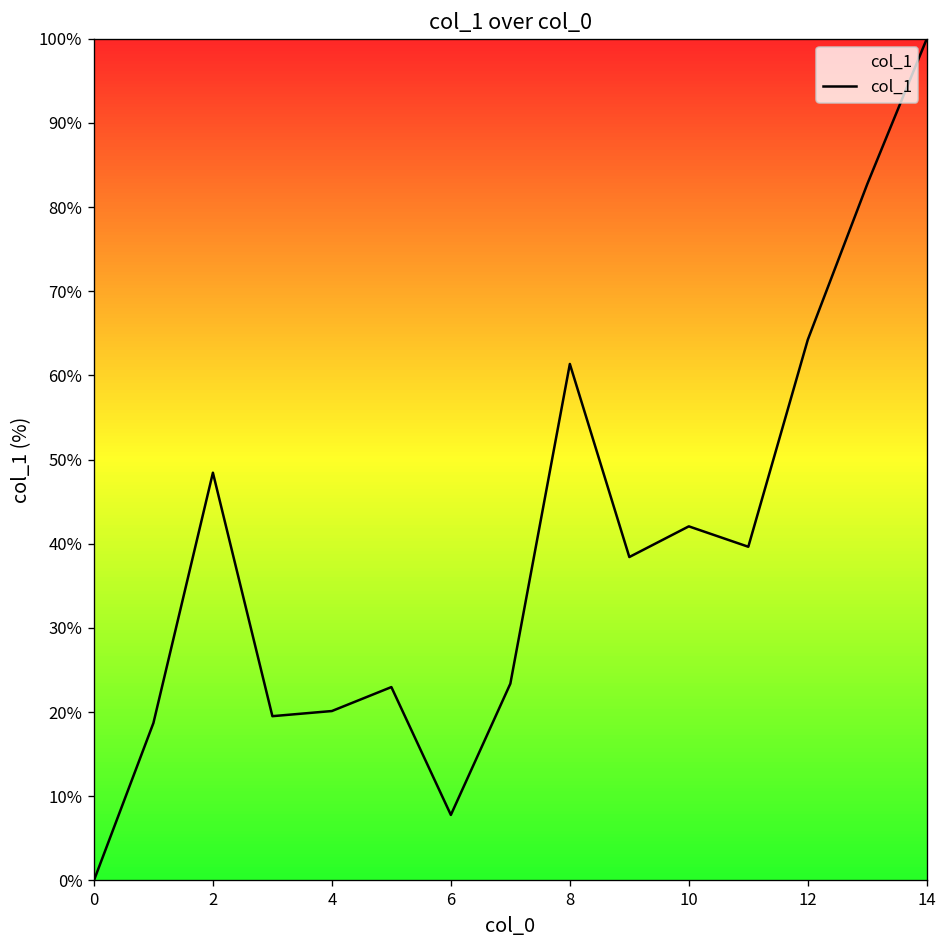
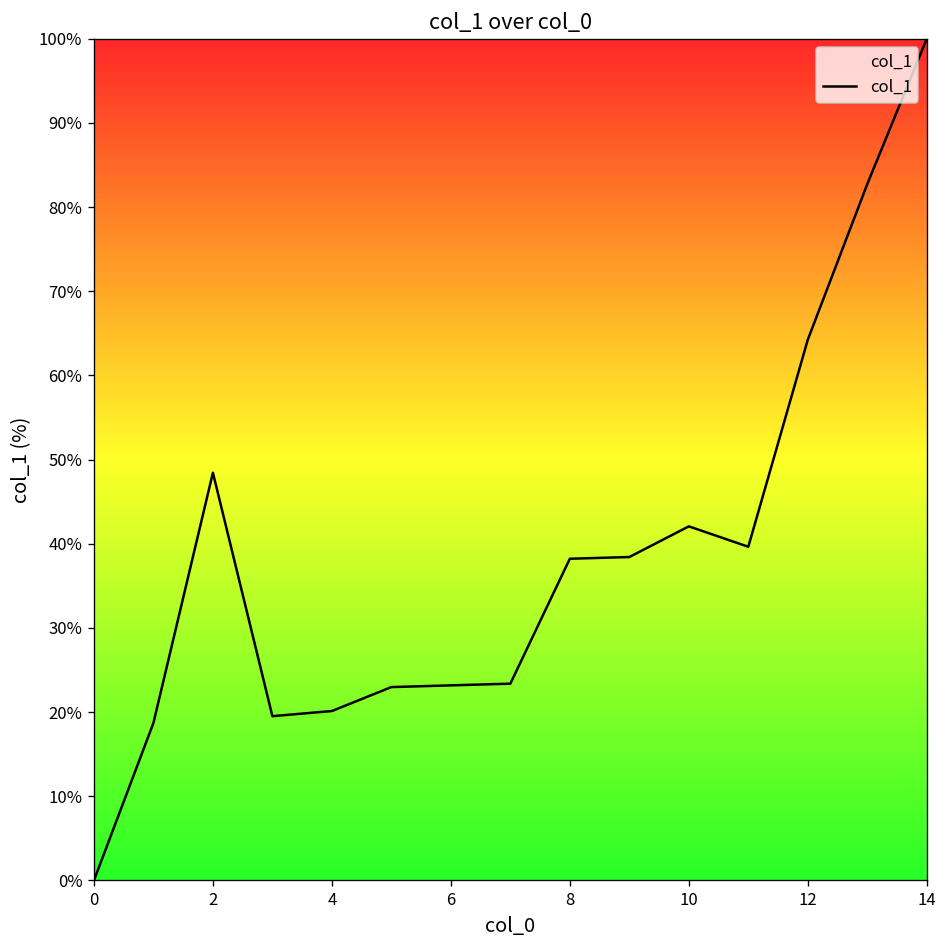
6: 8% -> 23%
8: 61% -> 38%
